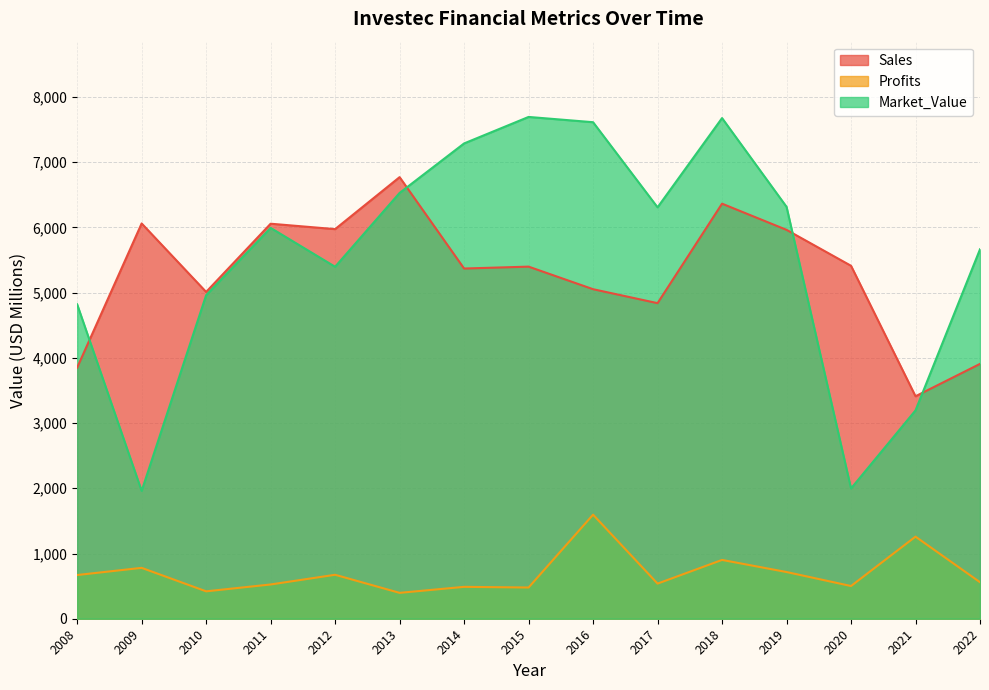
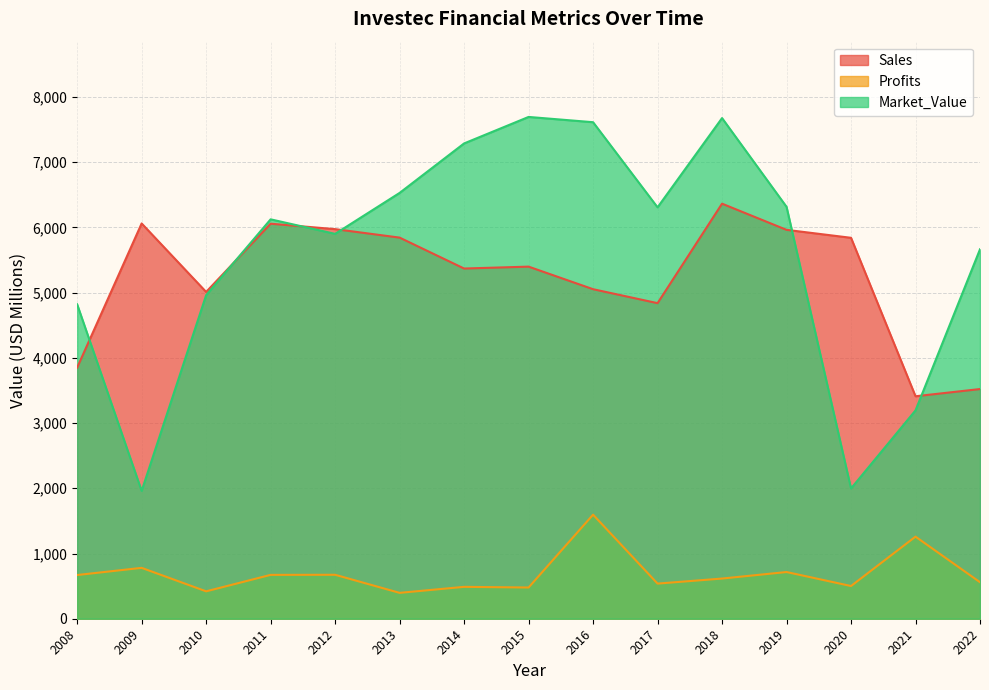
Profits, 2011: 500 -> 700
Market_Value, 2011: 6,000 -> 6,100
Market_Value, 2012: 5,400 -> 5,900
Sales, 2013: 6,800 -> 5,800
Profits, 2018: 900 -> 600
Sales, 2020: 5,400 -> 5,800
Sales, 2022: 3,900 -> 3,500
